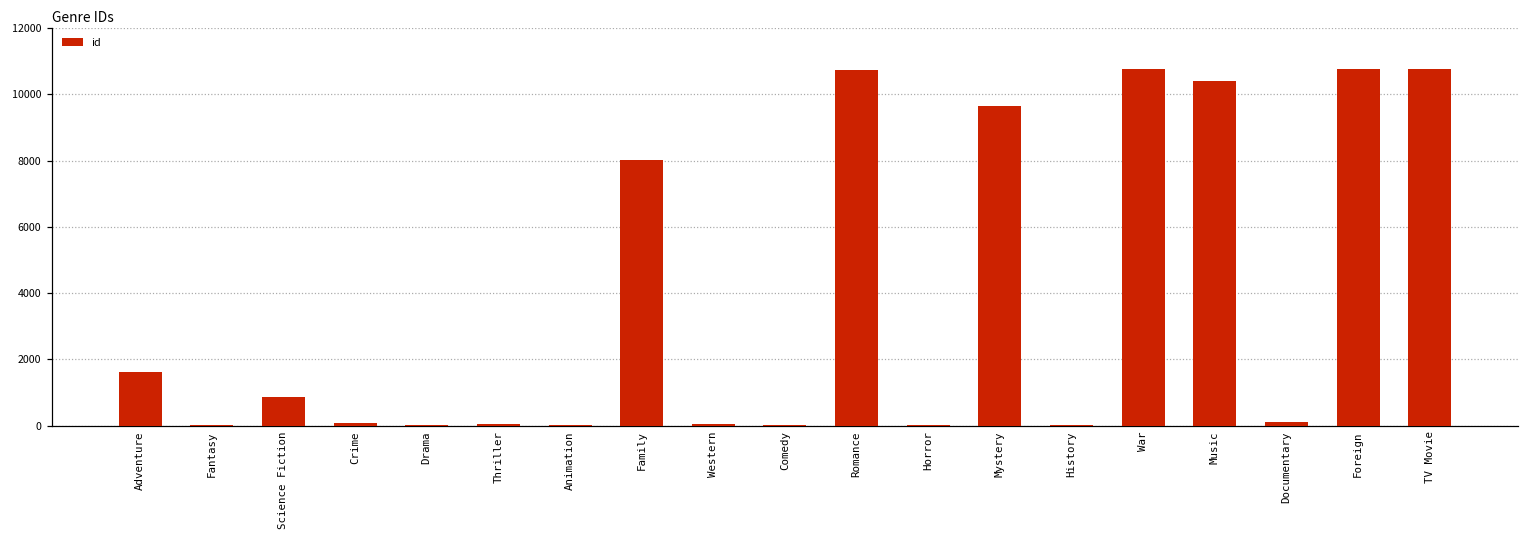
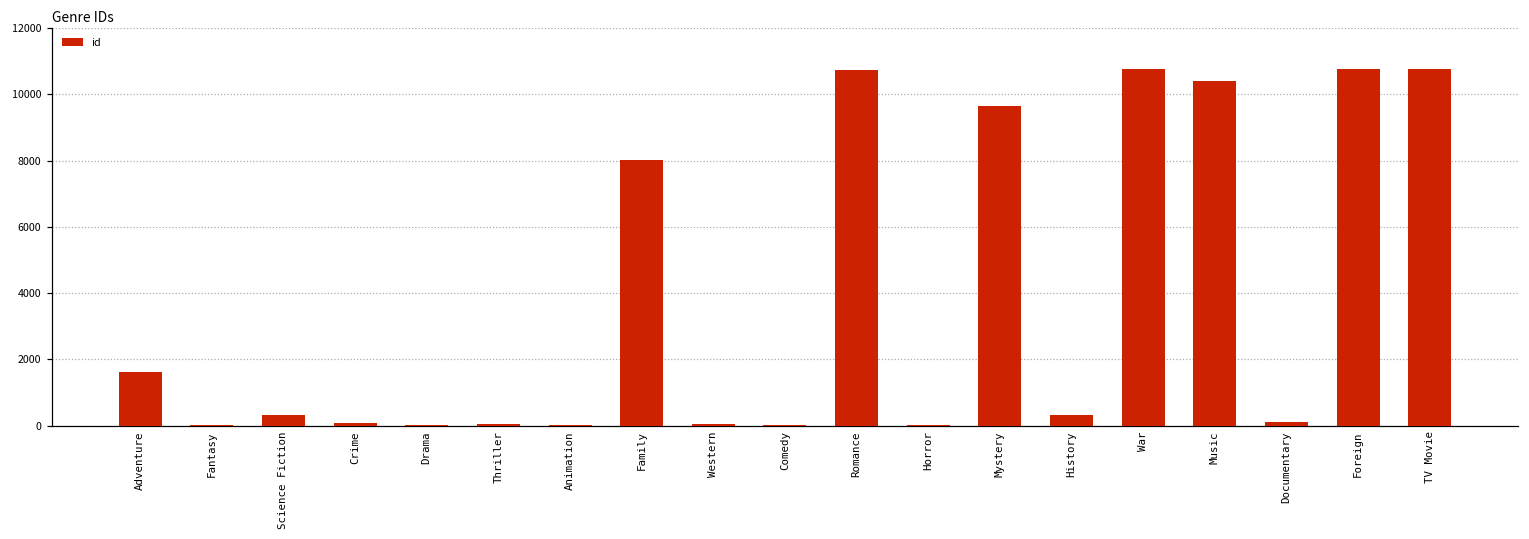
Science Fiction: 900 -> 300
History: 0 -> 300
